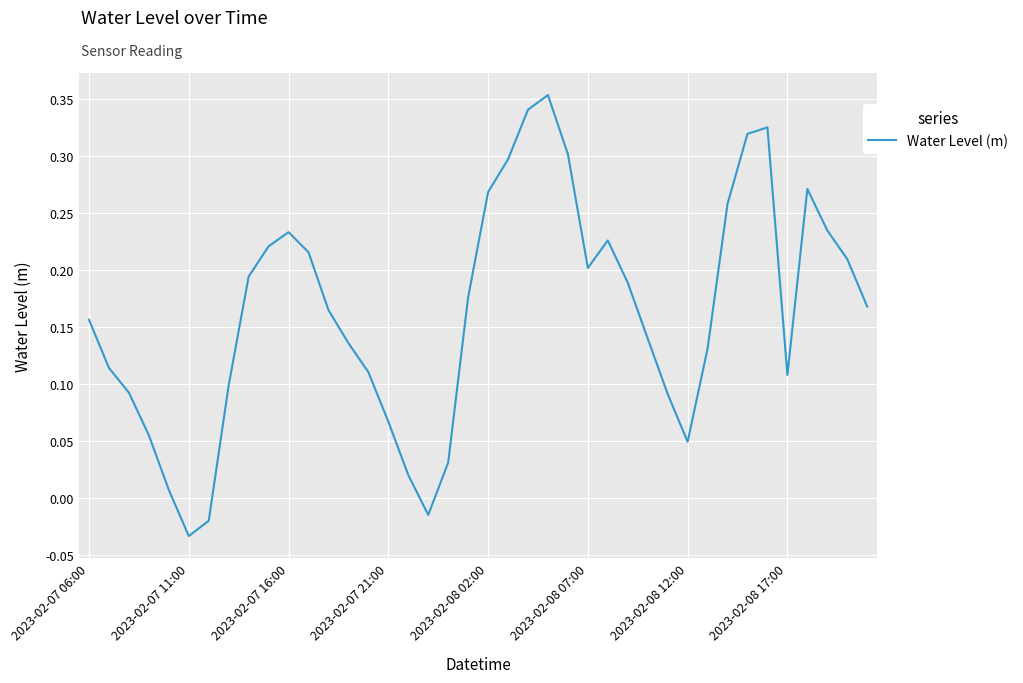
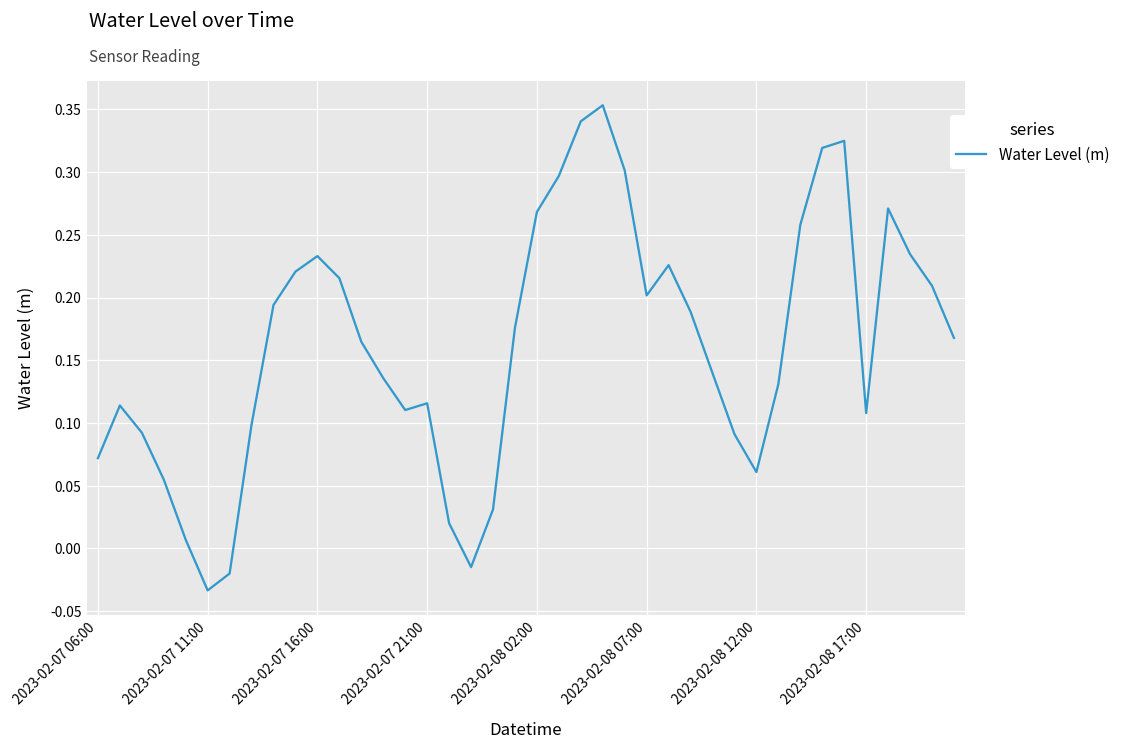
2023-02-07 06:00: 0.156 -> 0.072
2023-02-07 21:00: 0.067 -> 0.116
2023-02-08 12:00: 0.049 -> 0.061
